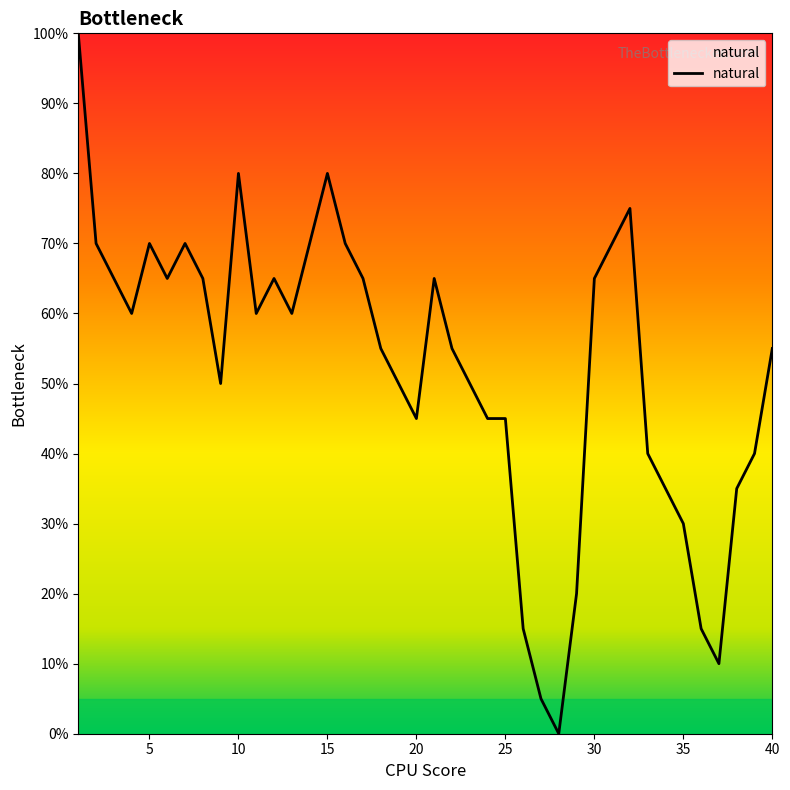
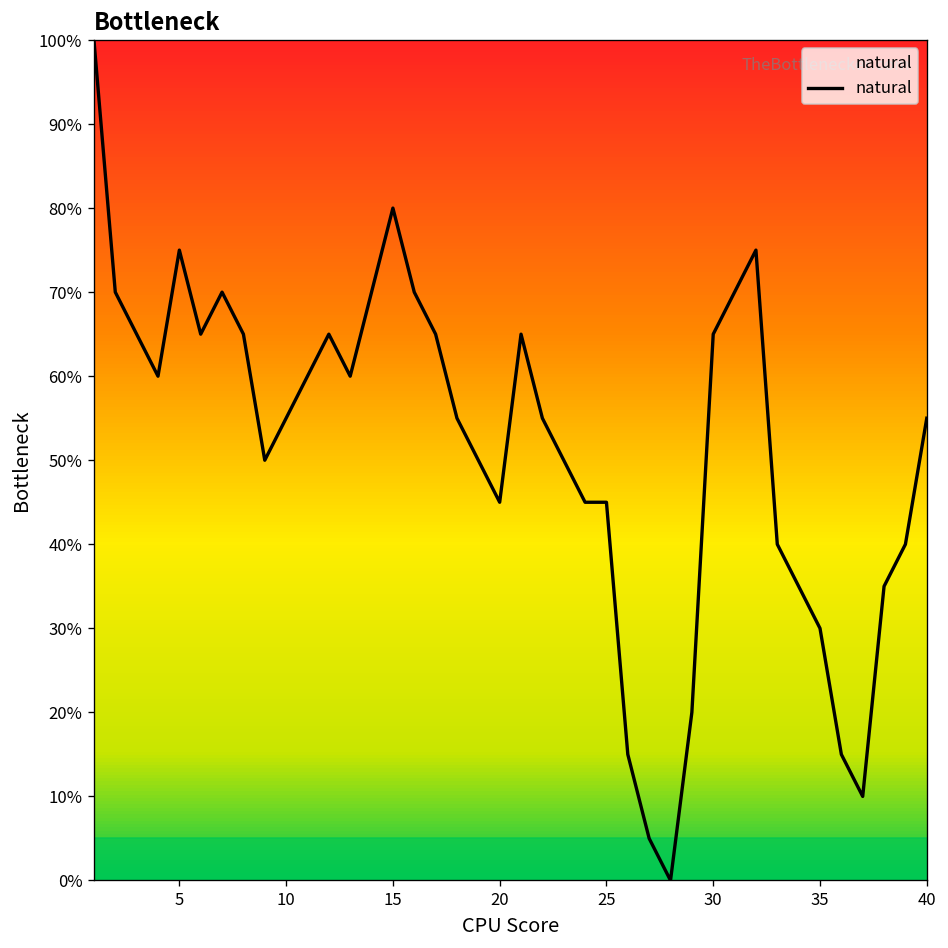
5: 70% -> 75%
10: 80% -> 55%
